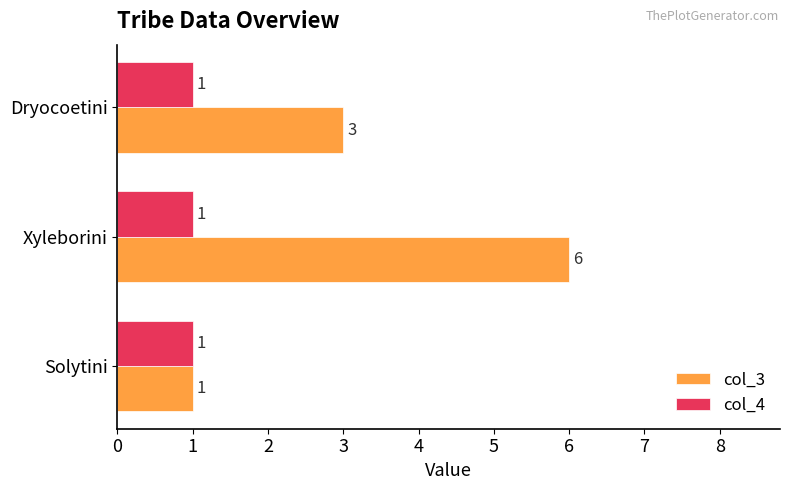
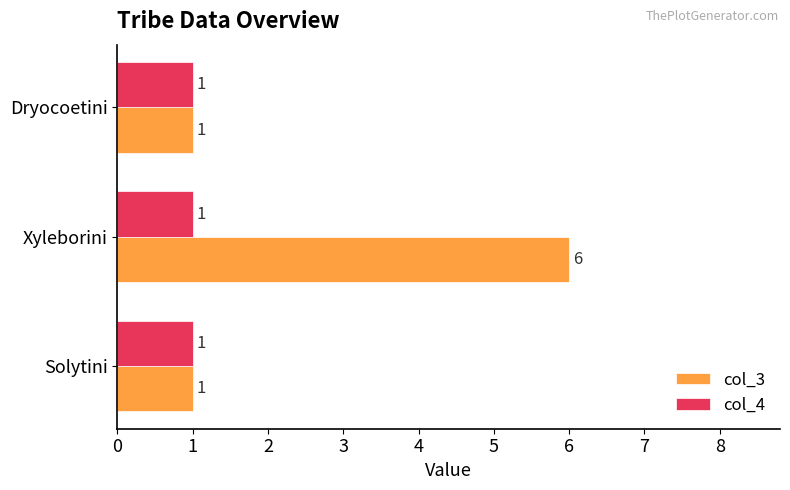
col_3, Dryocoetini: 3 -> 1
